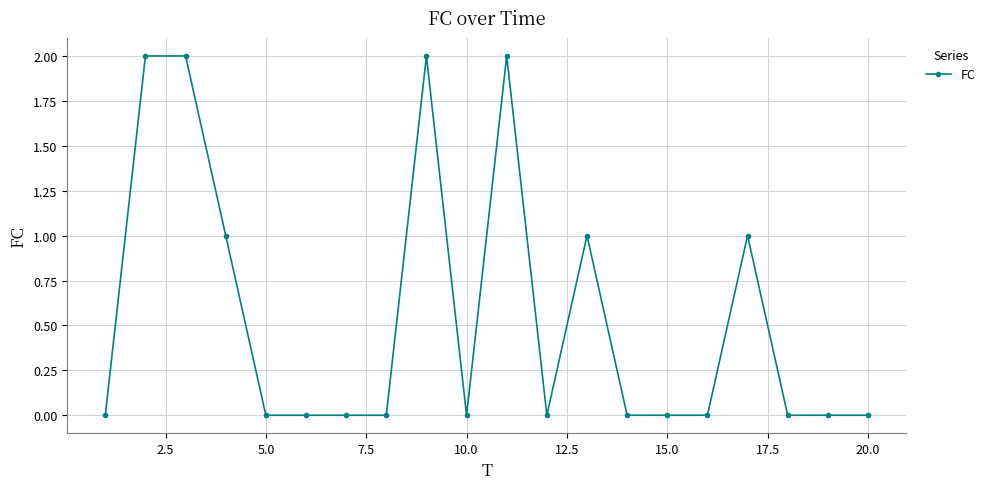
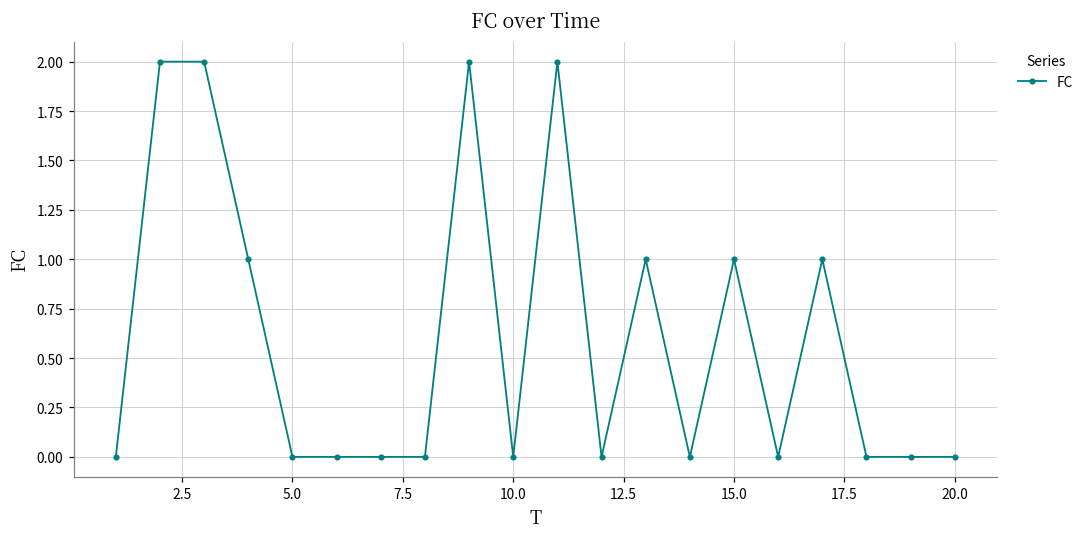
15.0: 0 -> 1
